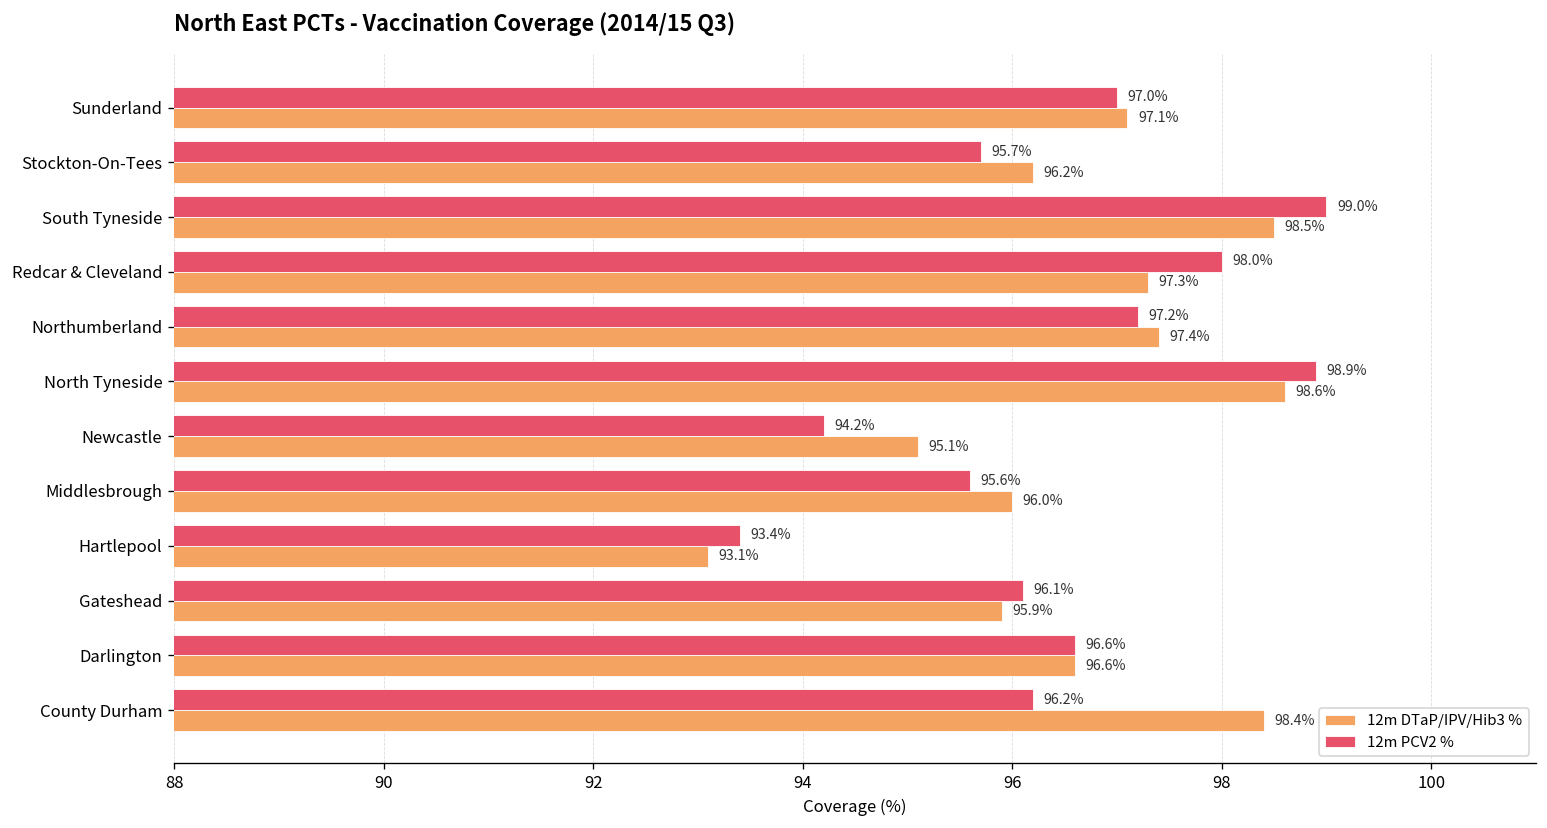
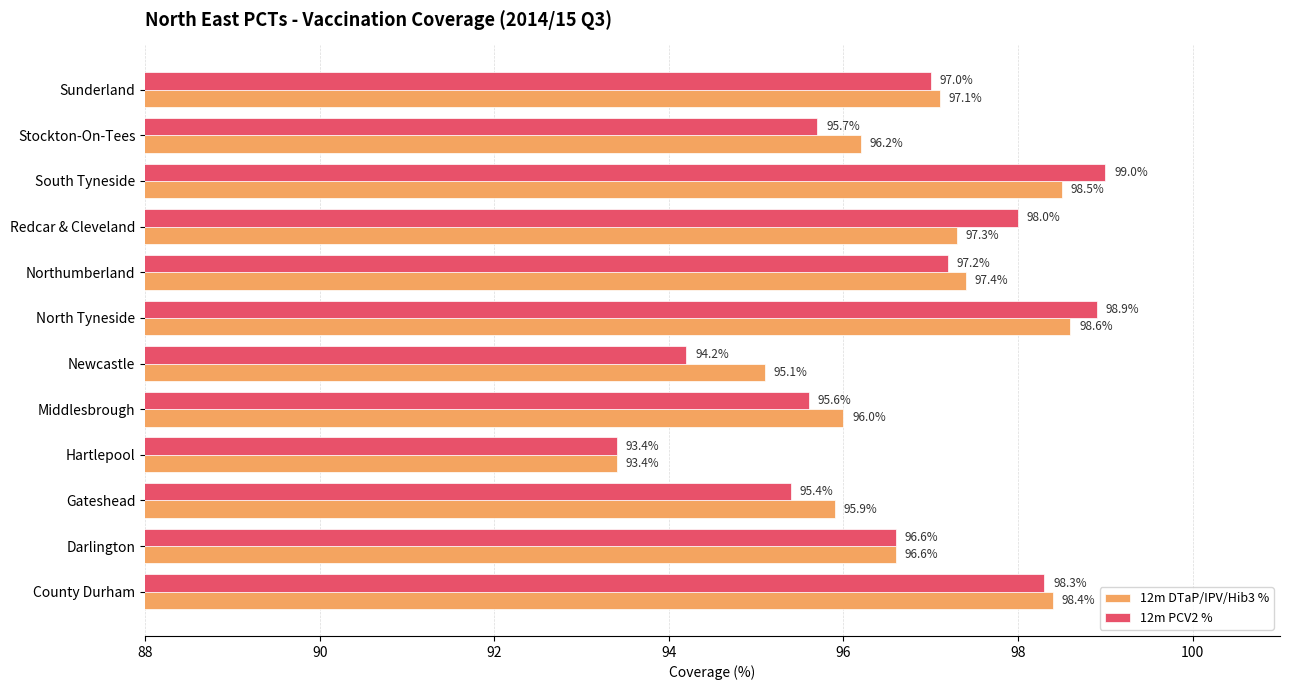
12m DTaP/IPV/Hib3 %, Hartlepool: 93.1% -> 93.4%
12m PCV2 %, Gateshead: 96.1% -> 95.4%
12m PCV2 %, County Durham: 96.2% -> 98.3%
